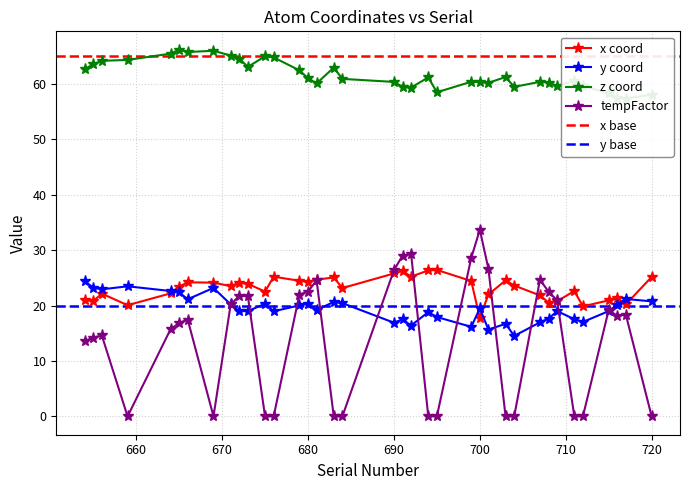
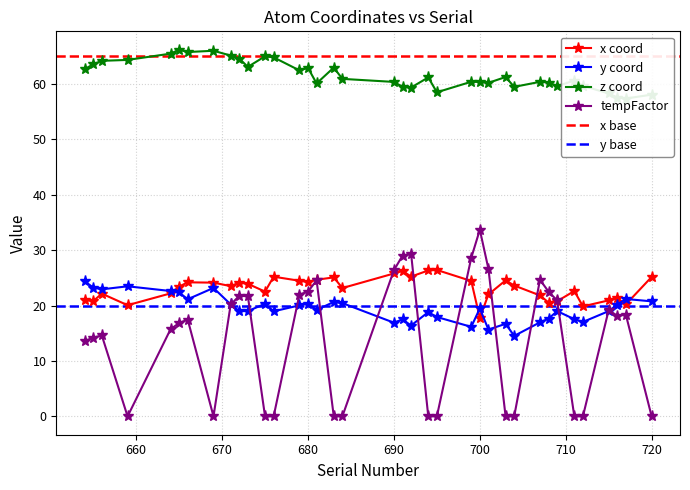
z coord, 680: 61 -> 63
